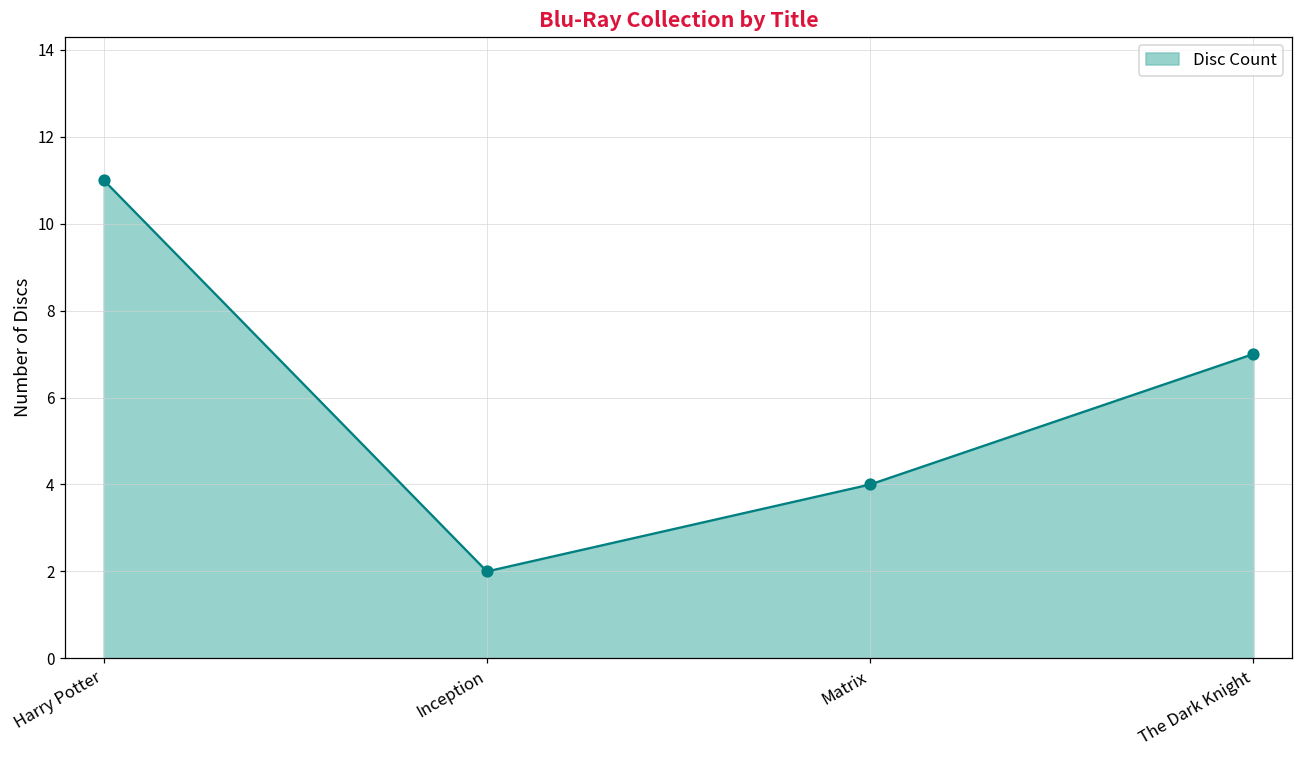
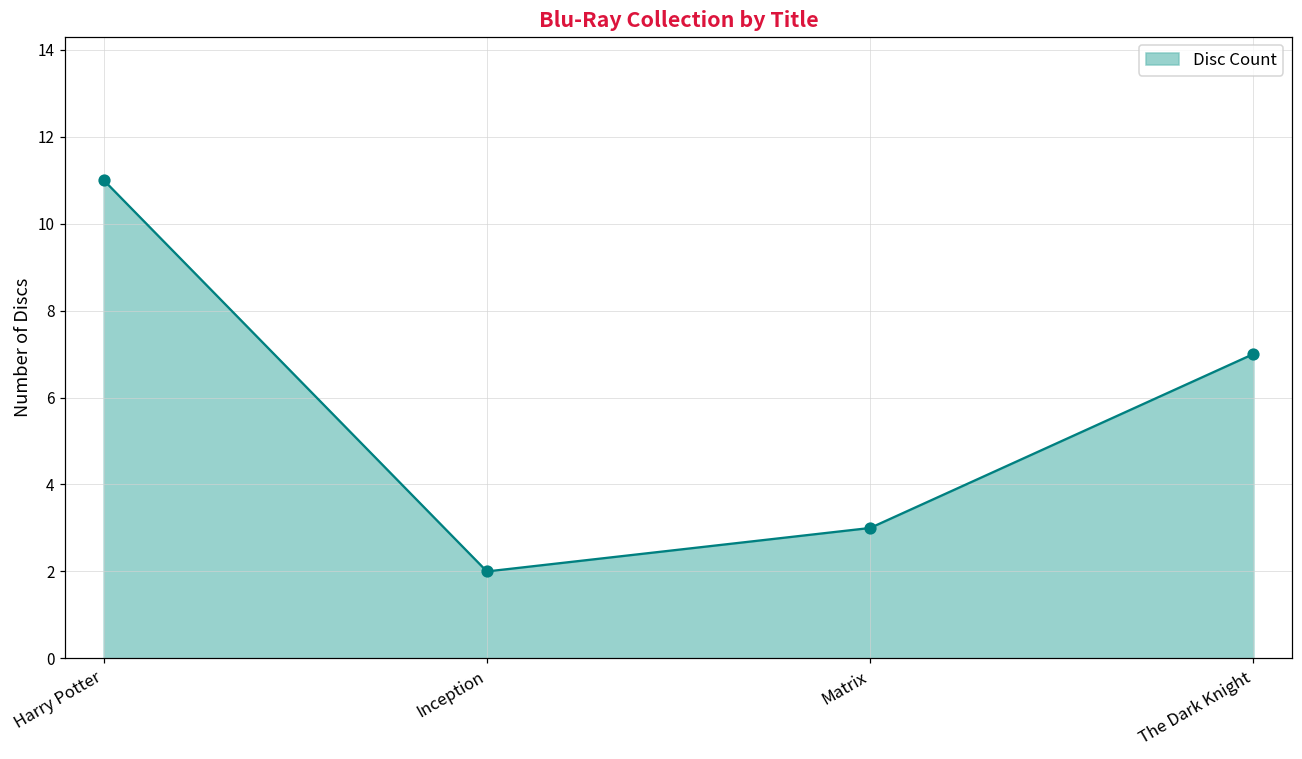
Matrix: 4 -> 3
